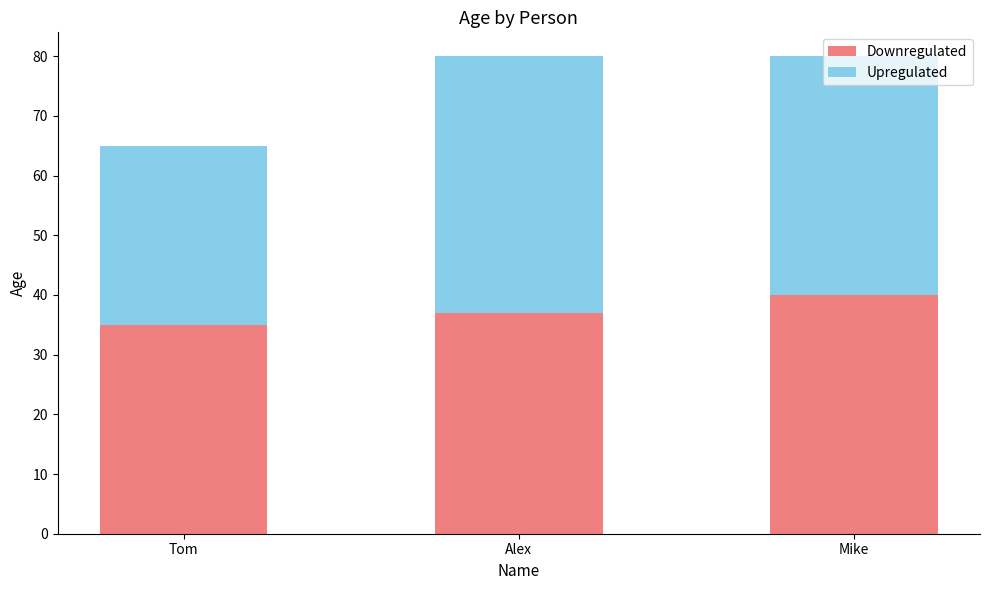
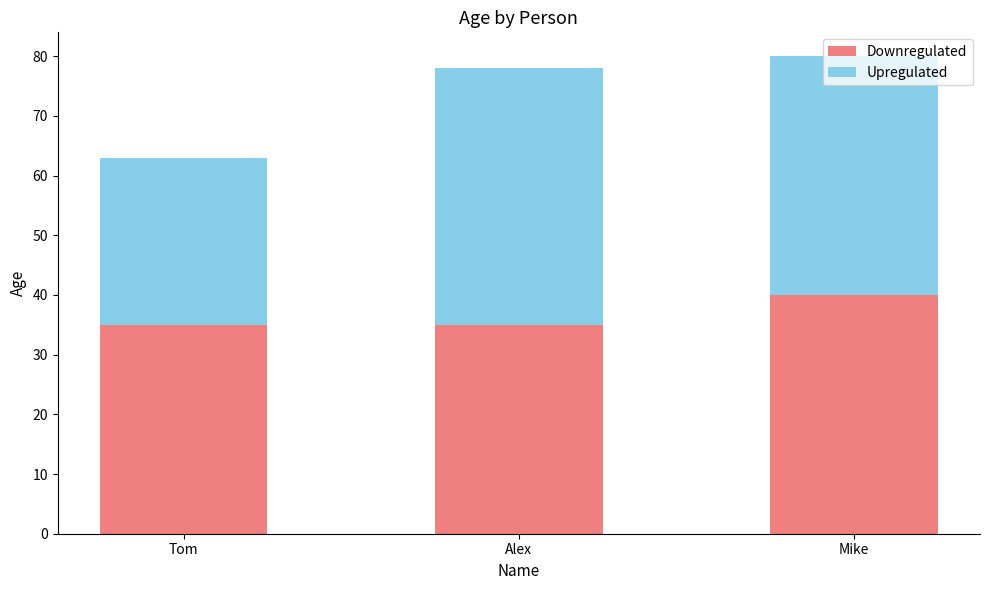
Upregulated, Tom: 30 -> 28
Downregulated, Alex: 37 -> 35
